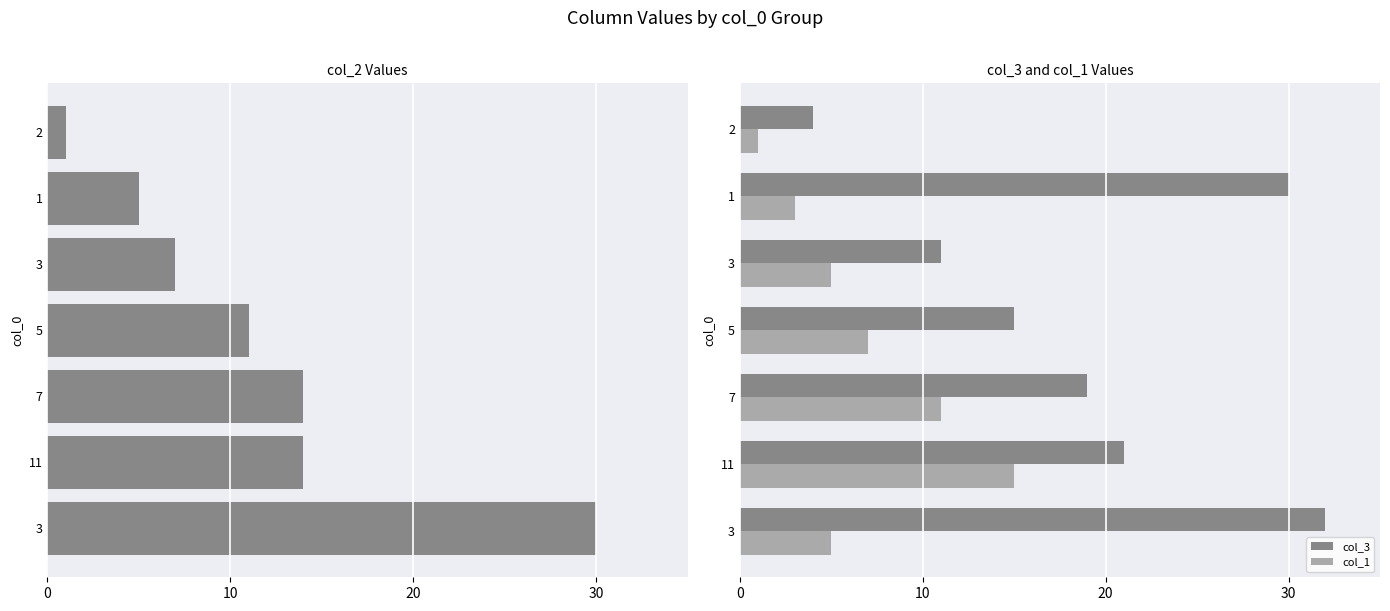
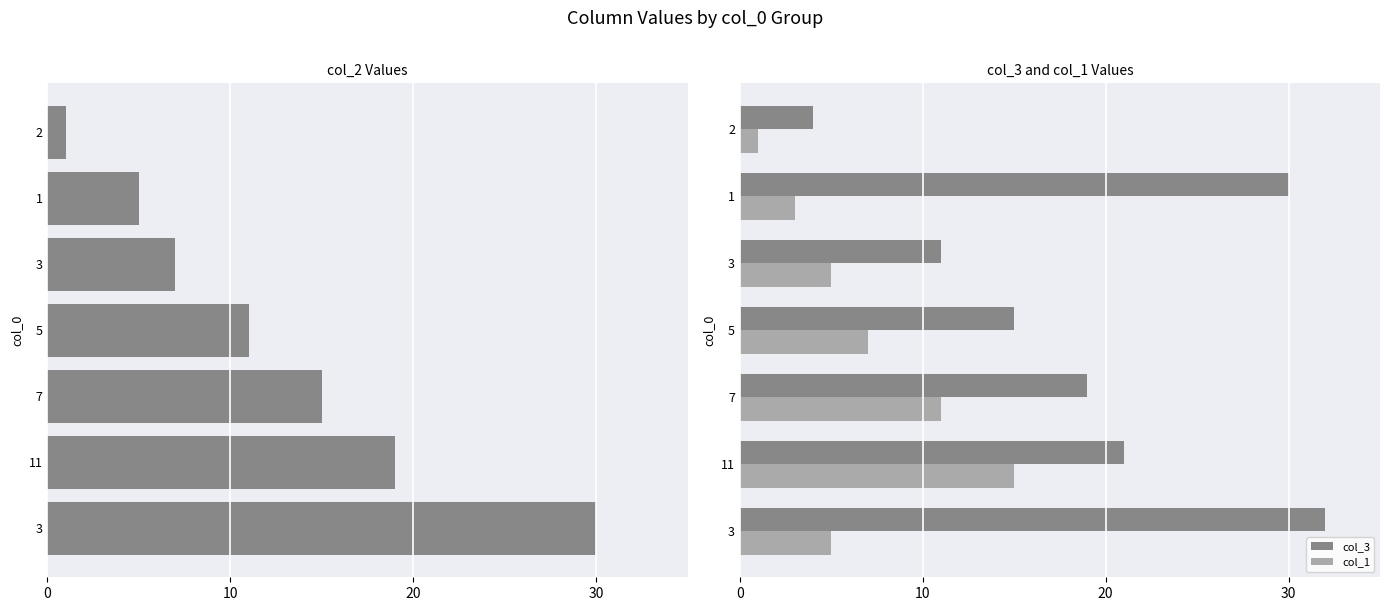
col_2 Values, 7: 14 -> 15
col_2 Values, 11: 14 -> 19
